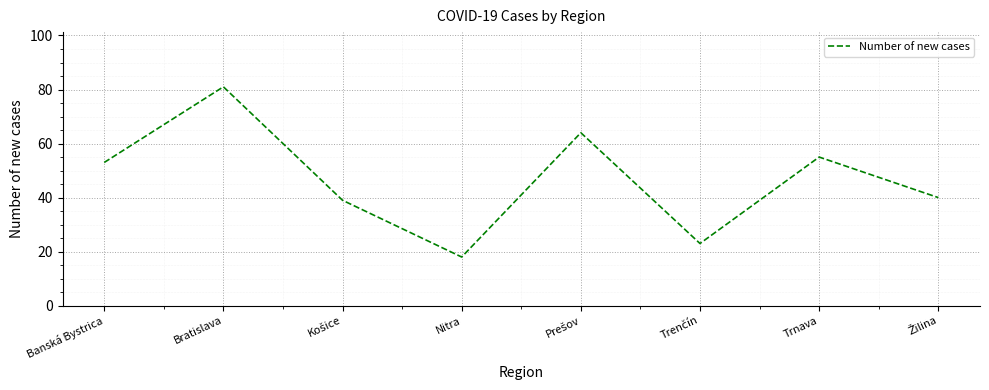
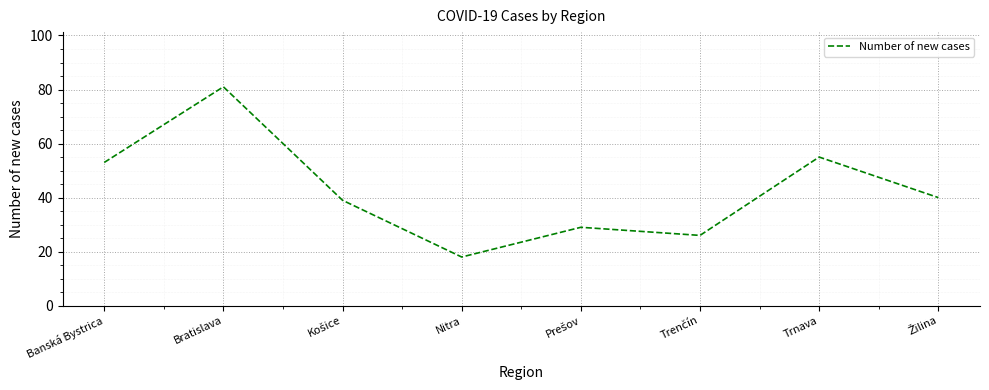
Prešov: 64 -> 29
Trenčín: 23 -> 26
